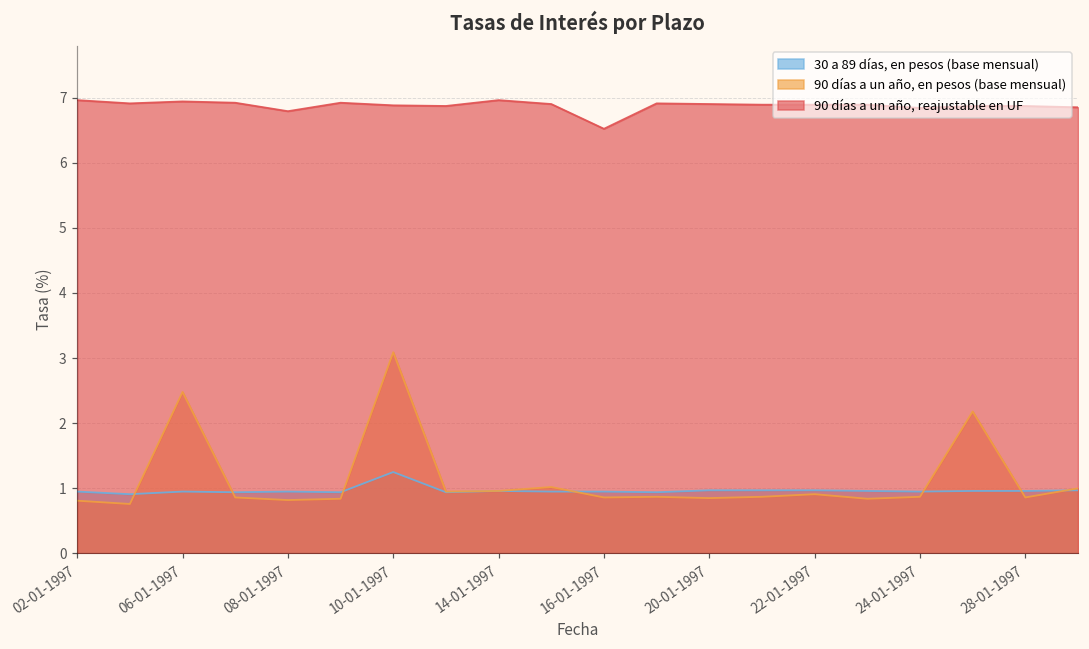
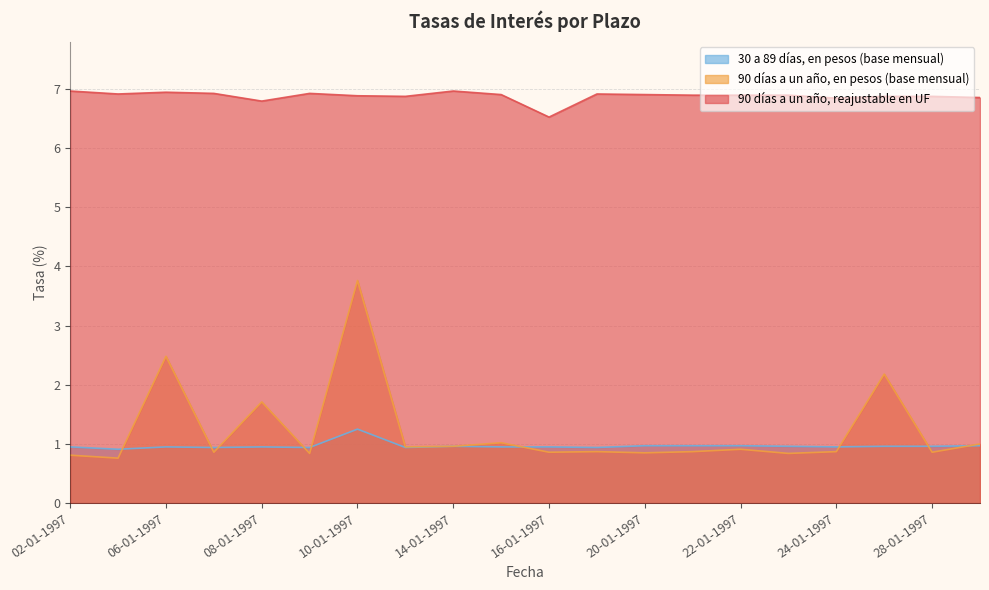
90 días a un año, en pesos (base mensual), 08-01-1997: 0.8 -> 1.7
90 días a un año, en pesos (base mensual), 10-01-1997: 3.1 -> 3.8
